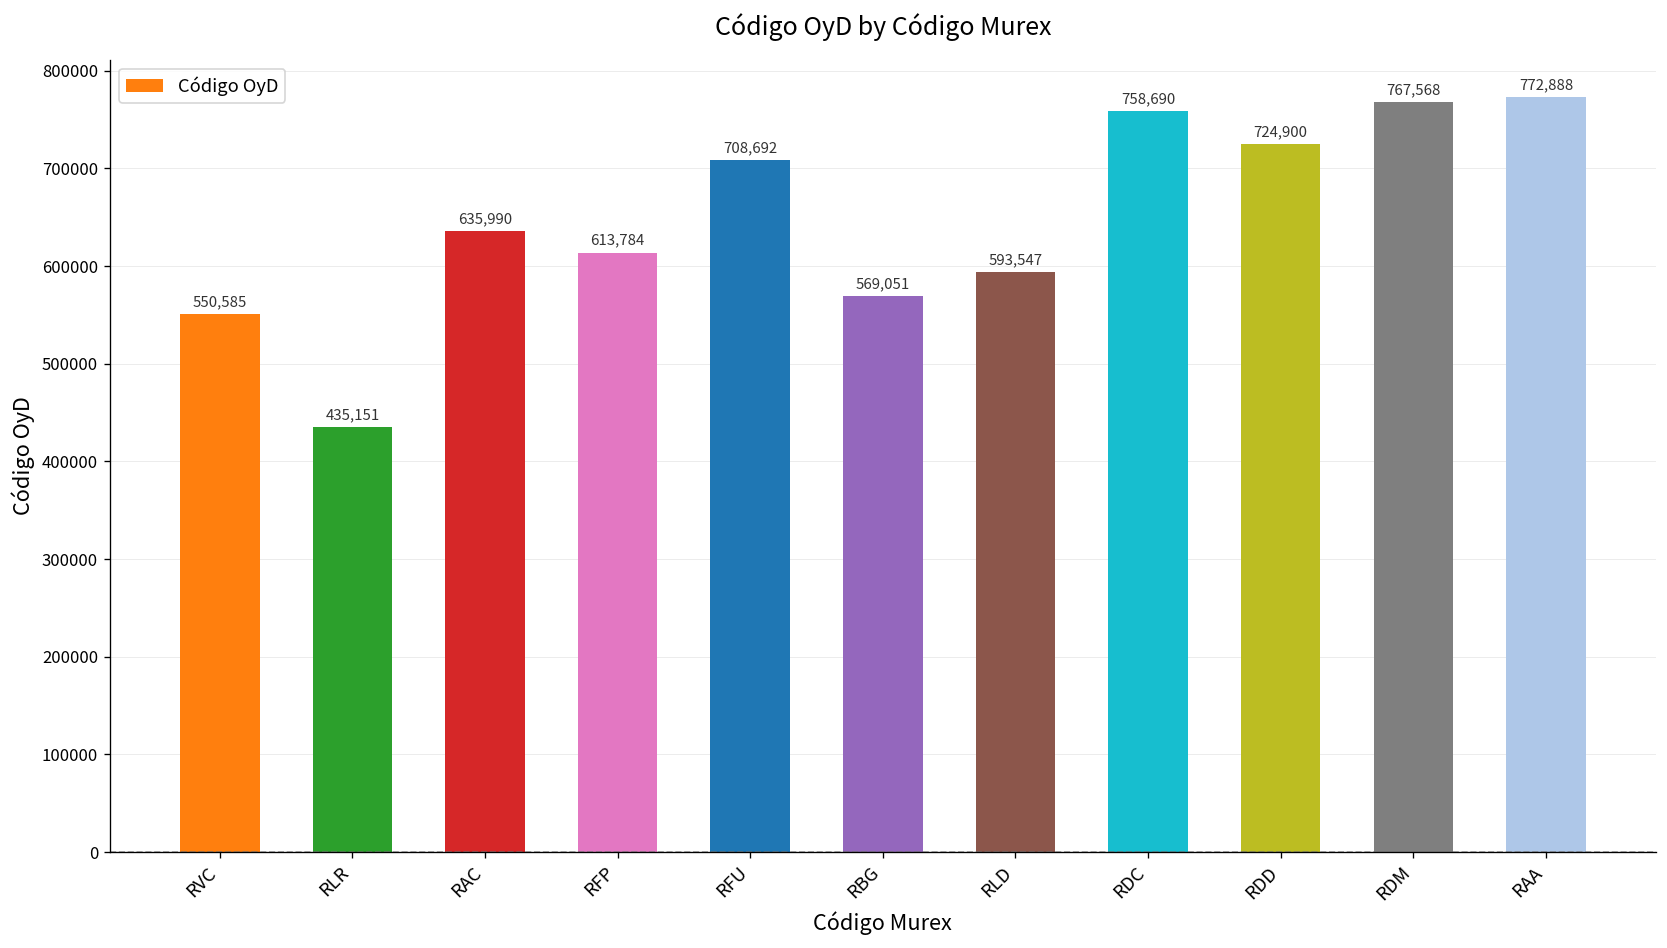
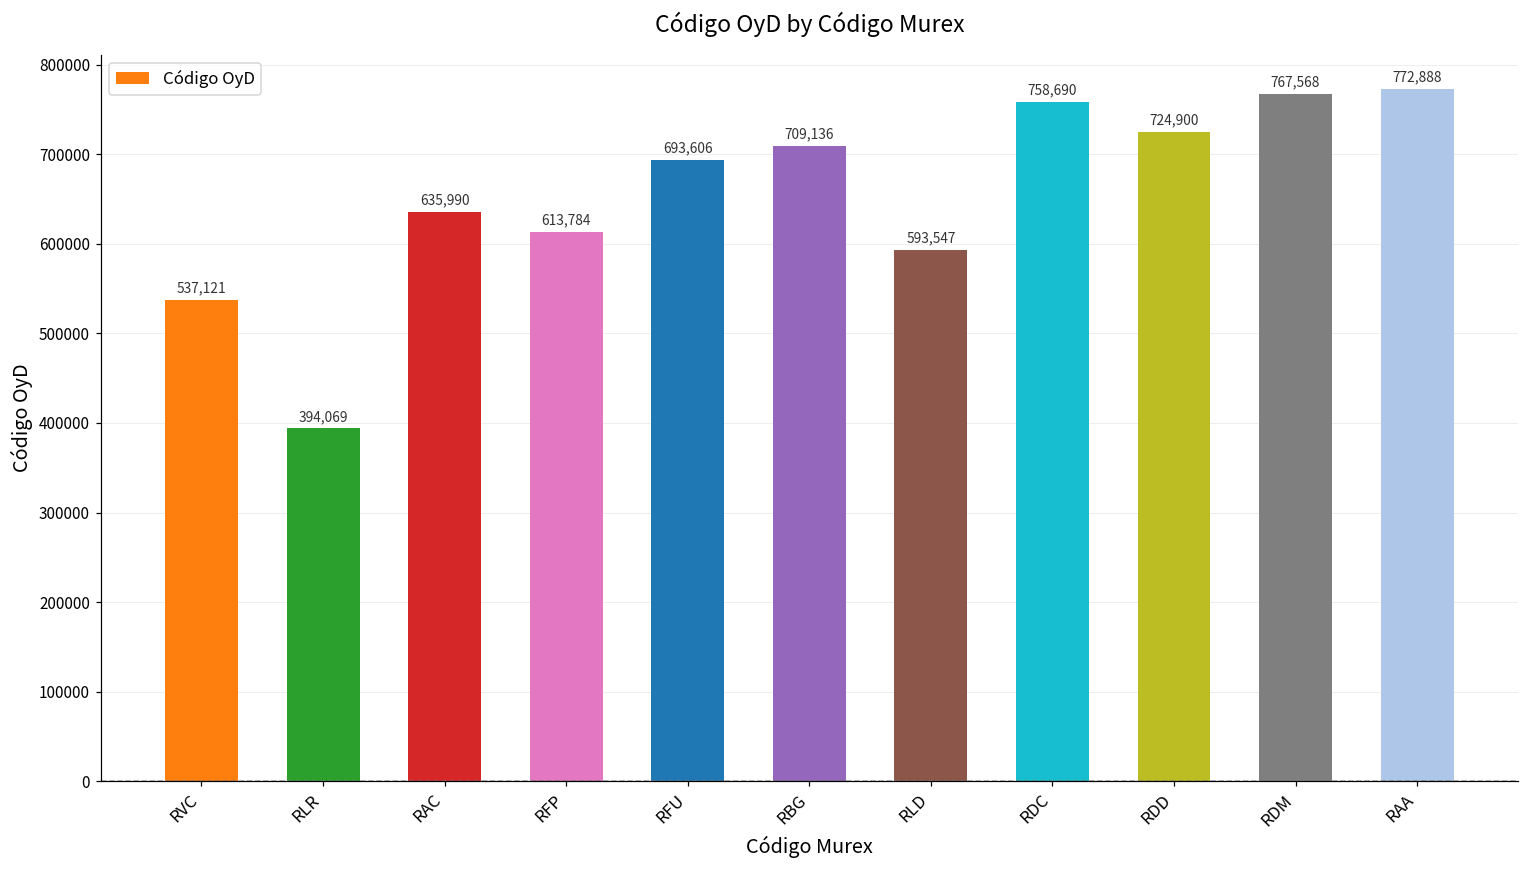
RVC: 550,585 -> 537,121
RLR: 435,151 -> 394,069
RFU: 708,692 -> 693,606
RBG: 569,051 -> 709,136
